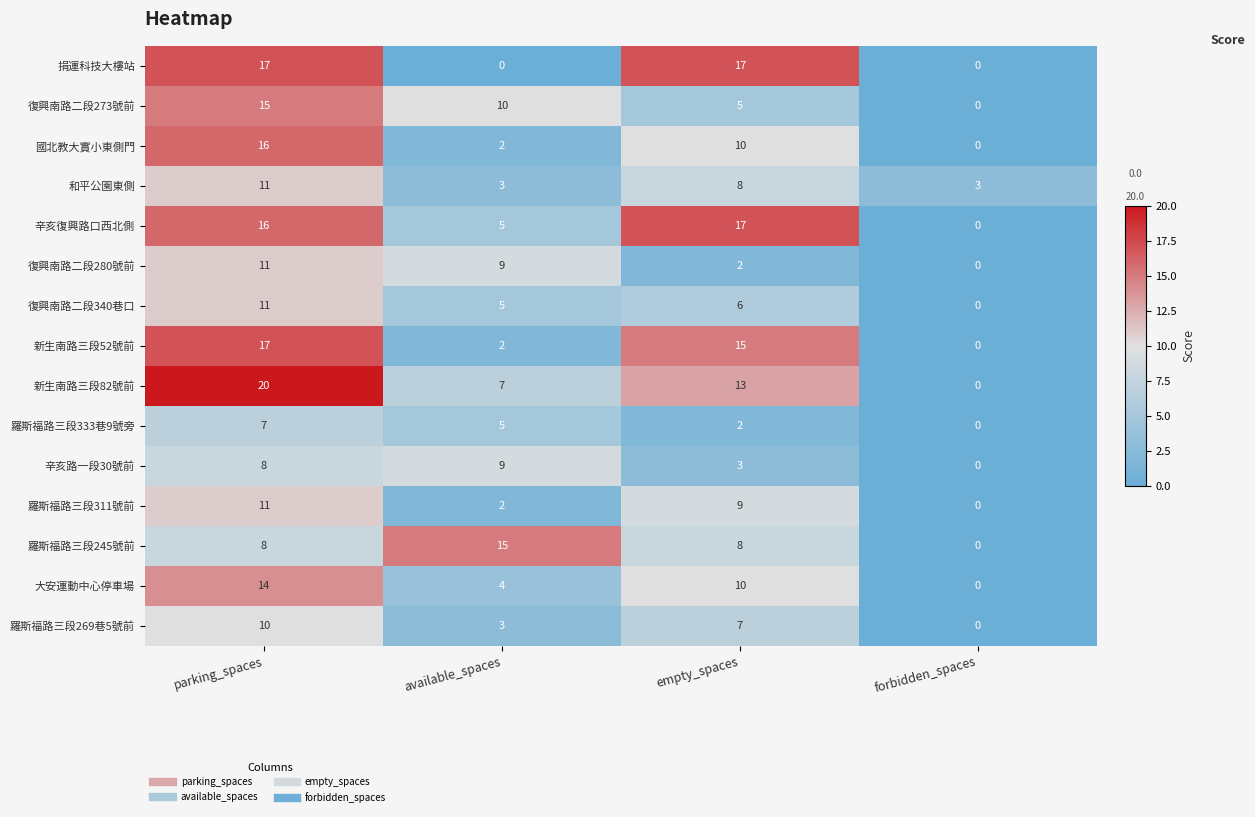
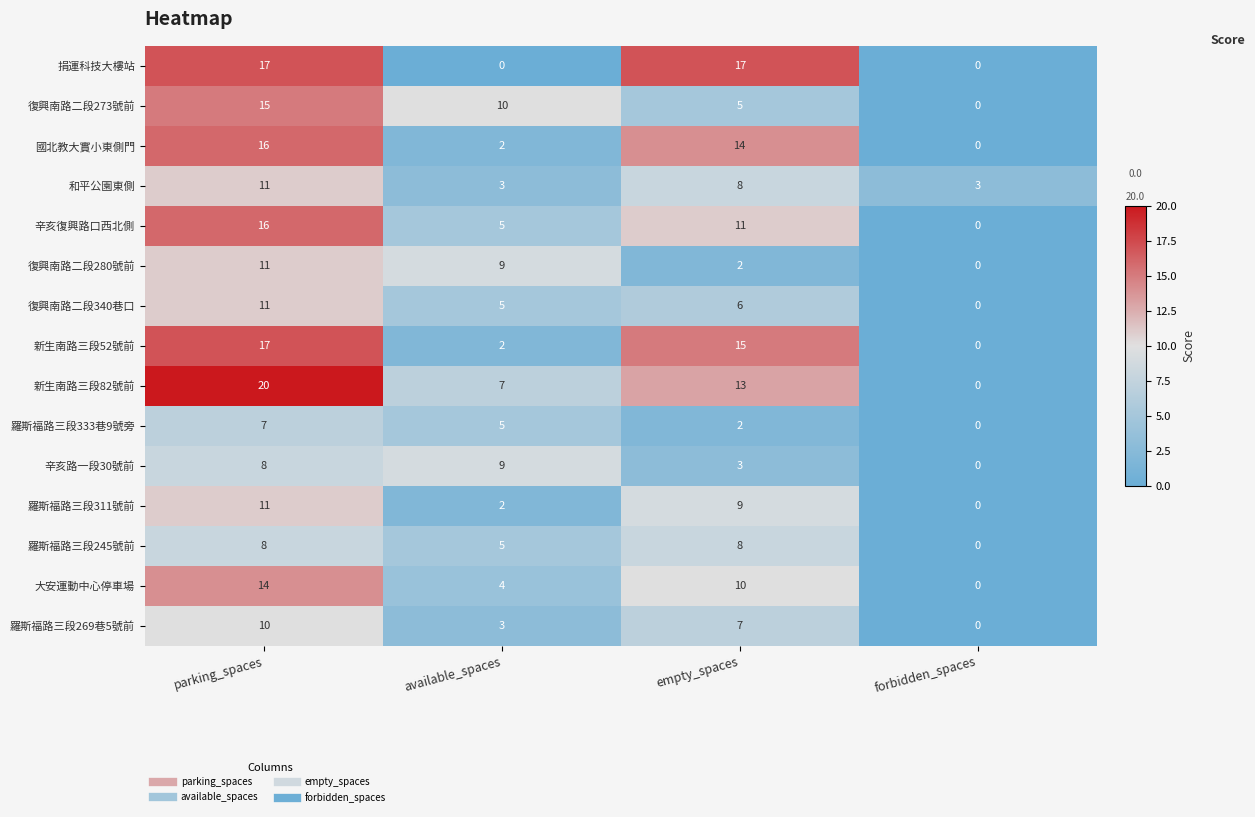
國北教大實小東側門, empty_spaces: 10 -> 14
辛亥復興路口西北側, empty_spaces: 17 -> 11
羅斯福路三段245號前, available_spaces: 15 -> 5
